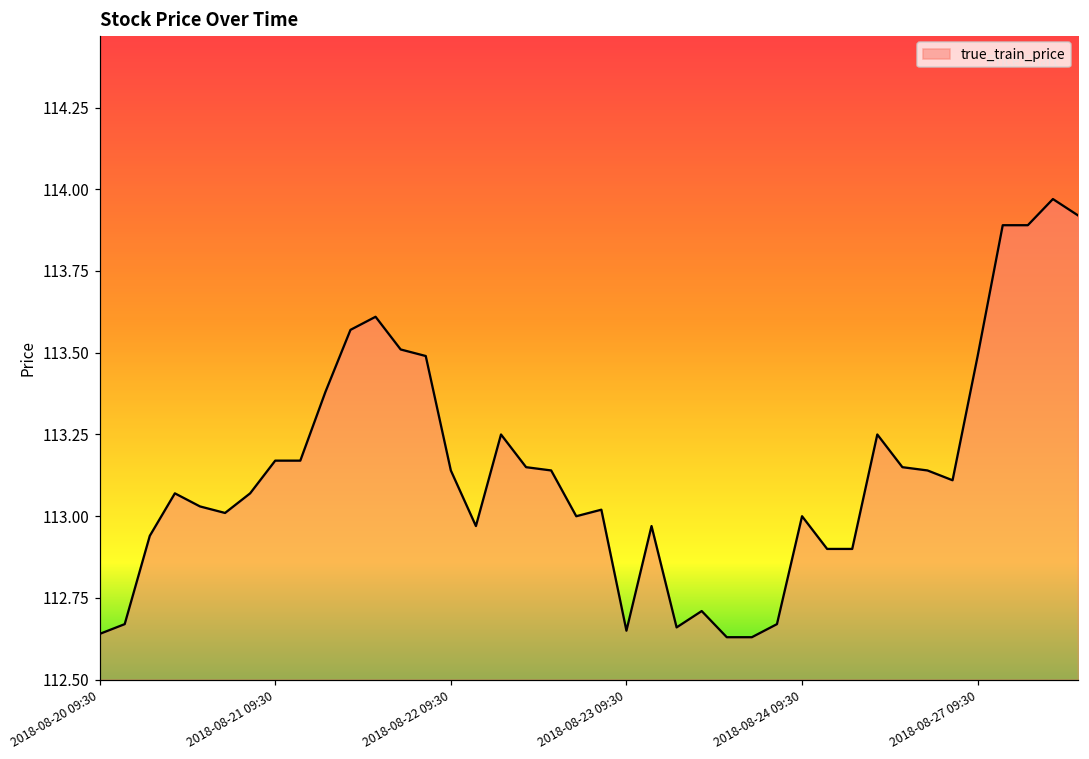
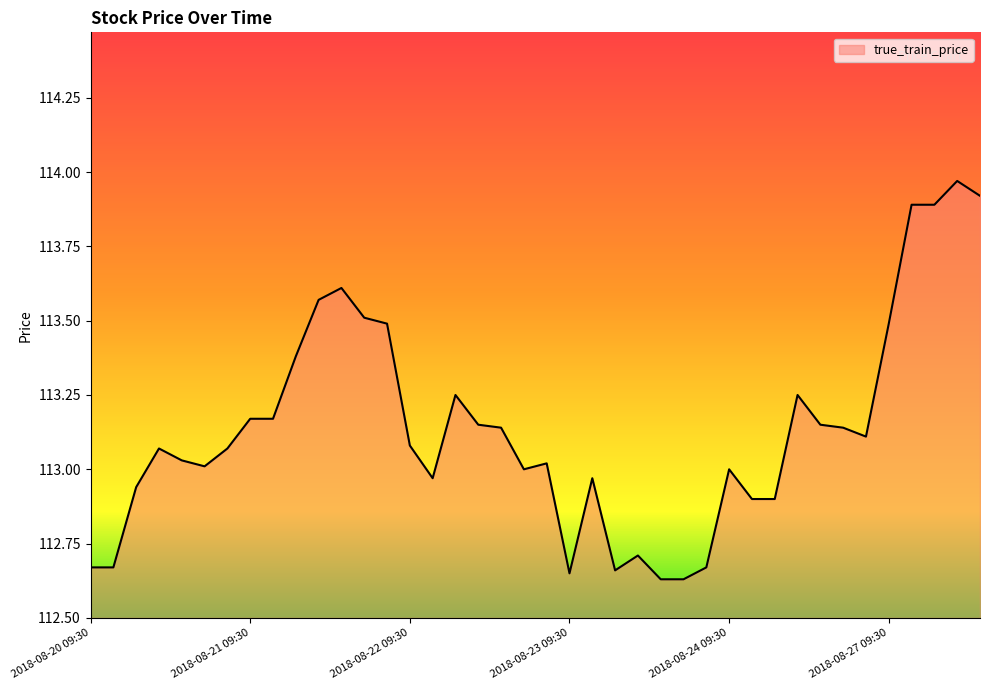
2018-08-20 09:30: 112.64 -> 112.67
2018-08-22 09:30: 113.14 -> 113.08
